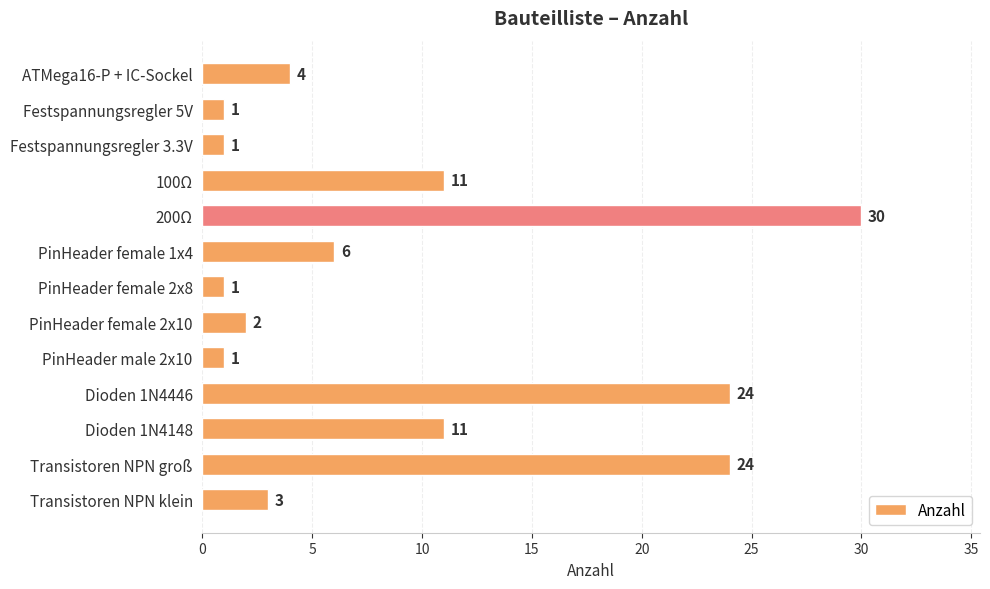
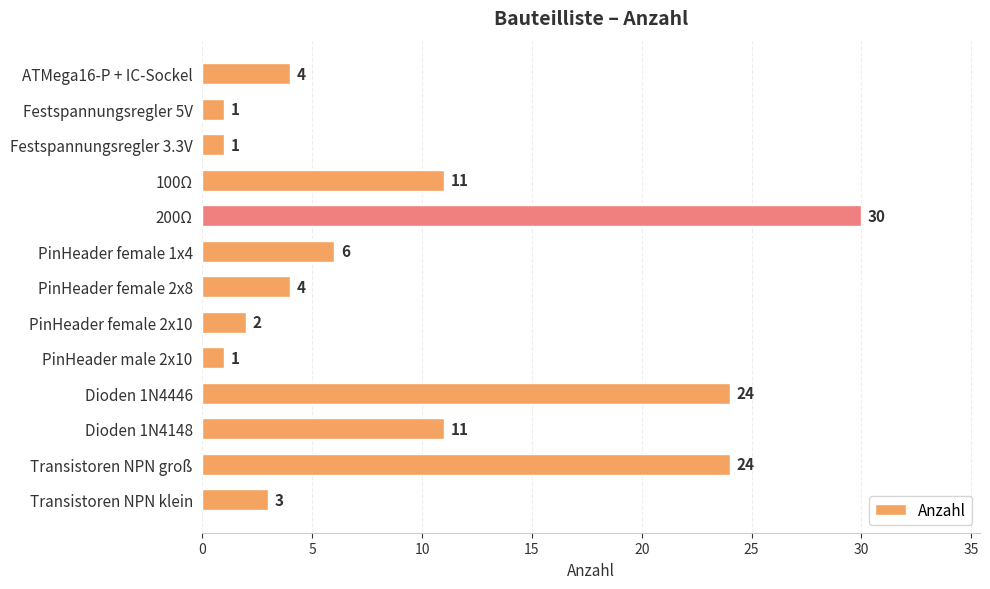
PinHeader female 2x8: 1 -> 4
